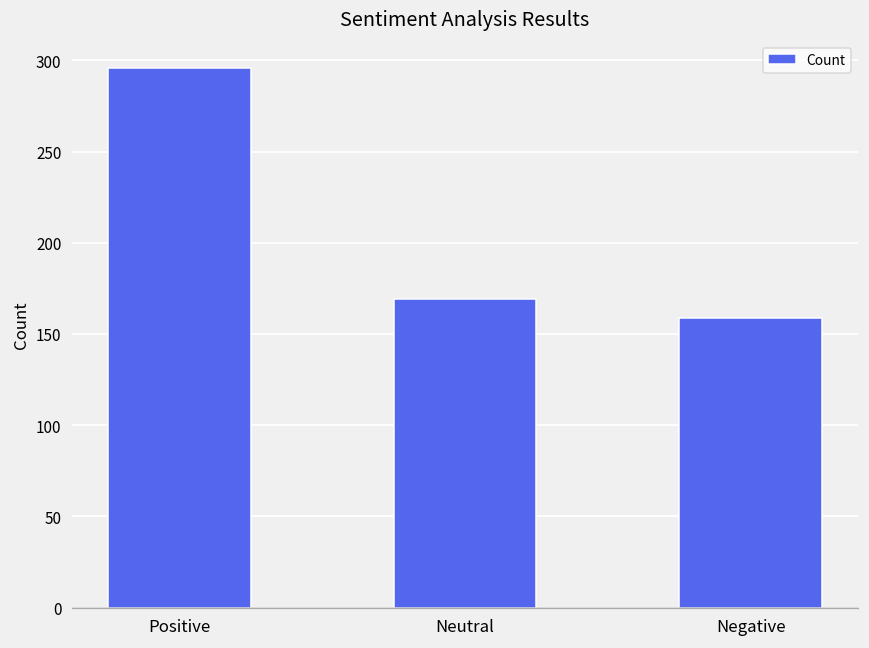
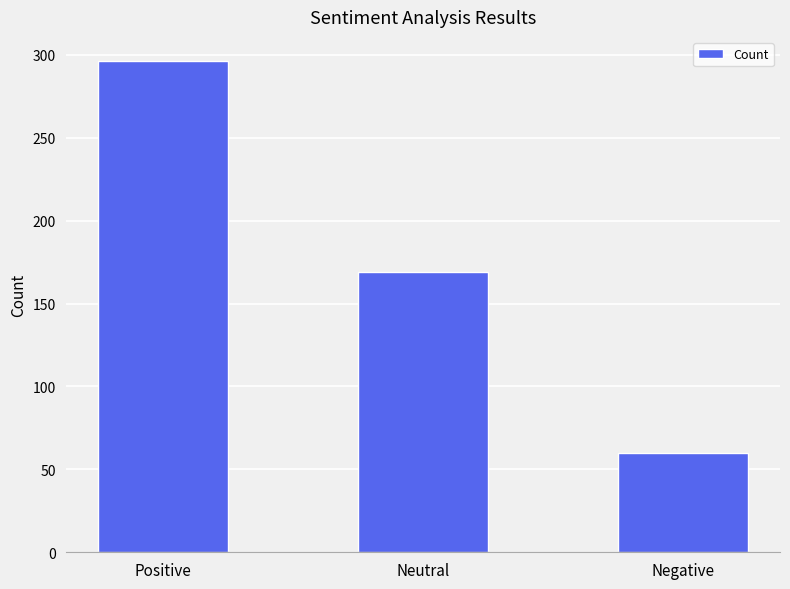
Negative: 159 -> 60
